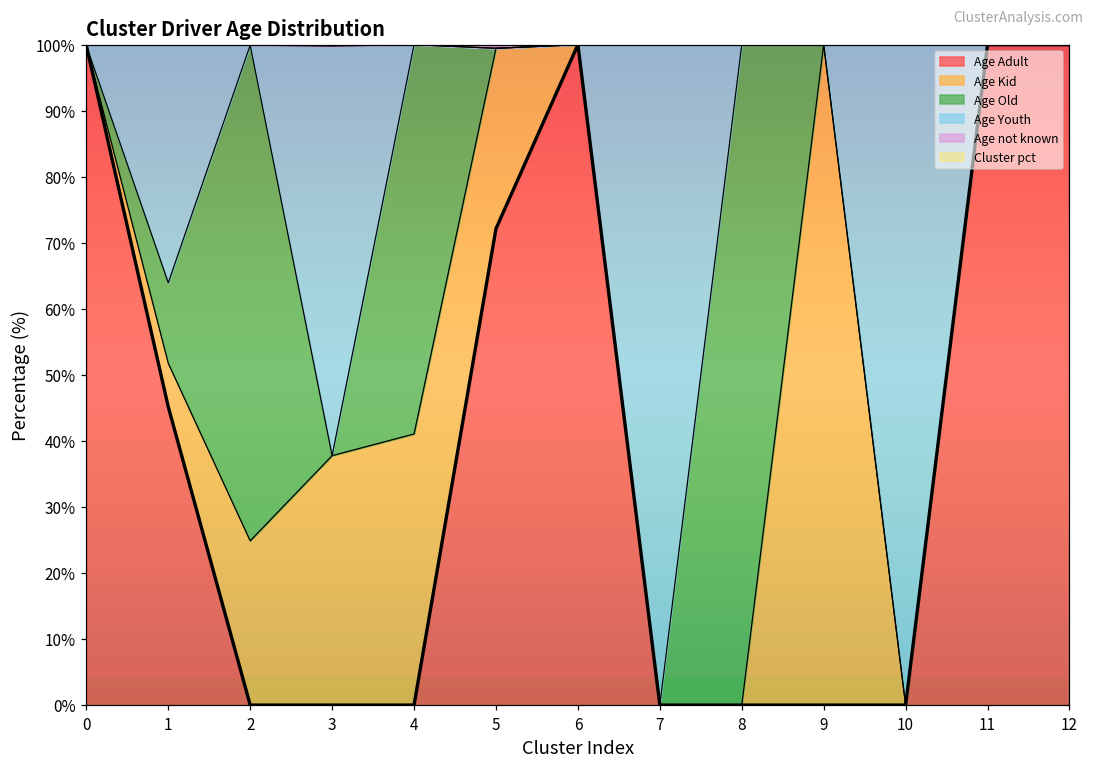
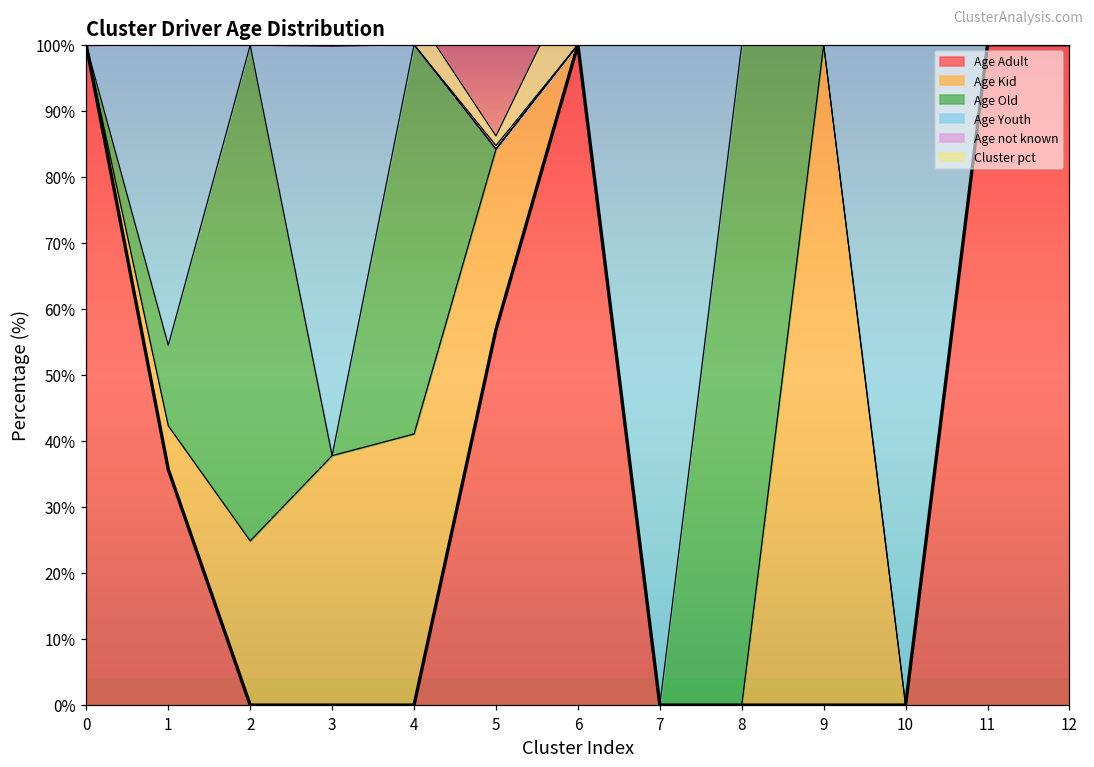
Age Adult, 1: 45% -> 36%
Age Adult, 5: 72% -> 57%
